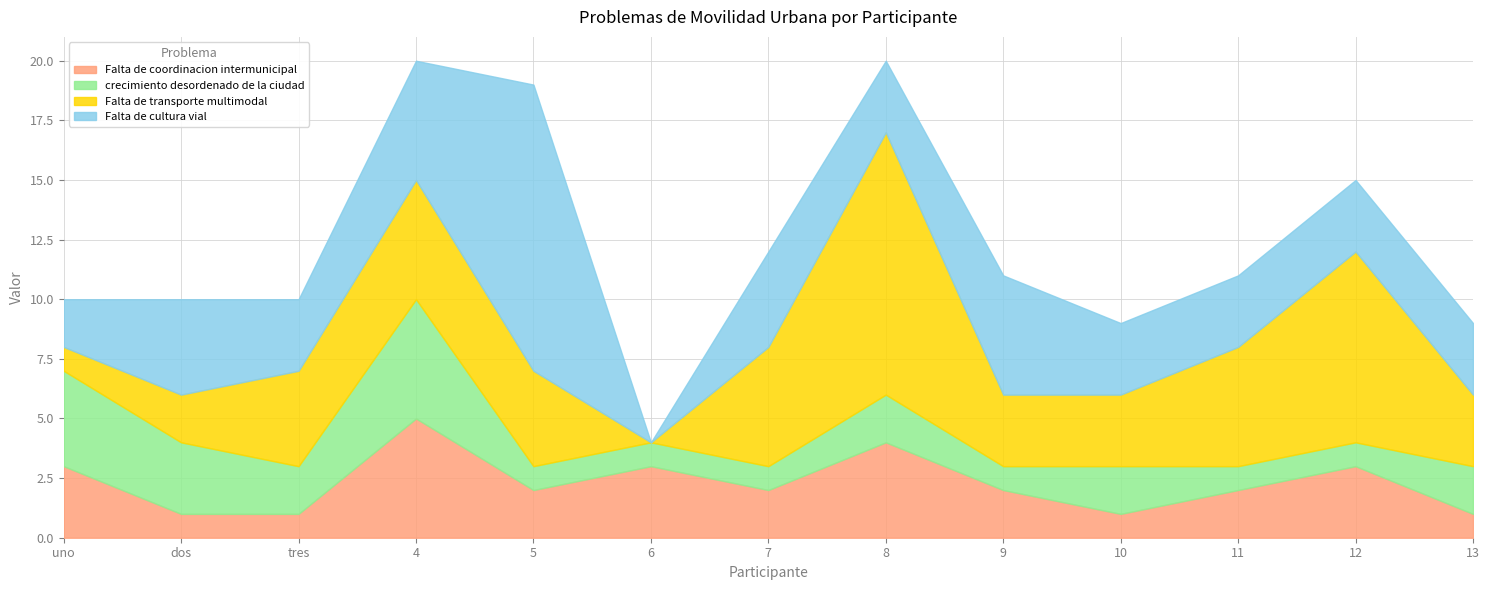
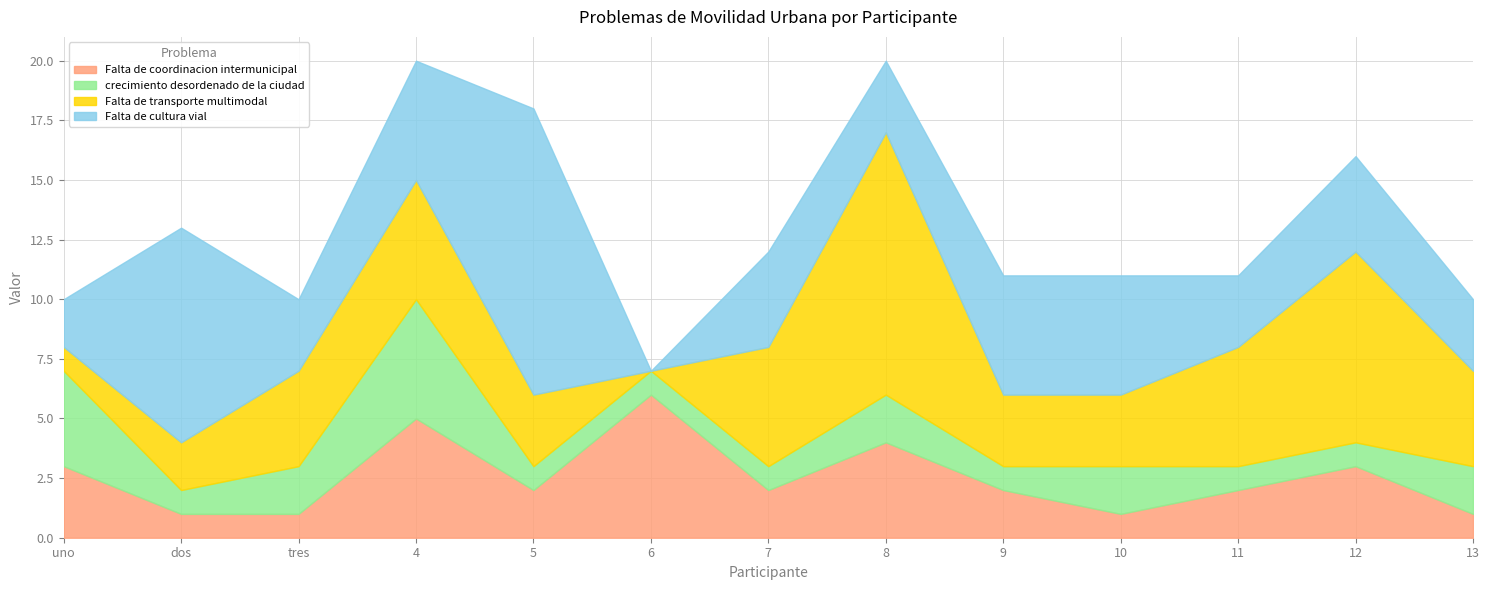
crecimiento desordenado de la ciudad, dos: 3 -> 1
Falta de cultura vial, dos: 4 -> 9
Falta de transporte multimodal, 5: 4 -> 3
Falta de coordinacion intermunicipal, 6: 3 -> 6
Falta de cultura vial, 10: 3 -> 5
Falta de cultura vial, 12: 3 -> 4
Falta de transporte multimodal, 13: 3 -> 4
